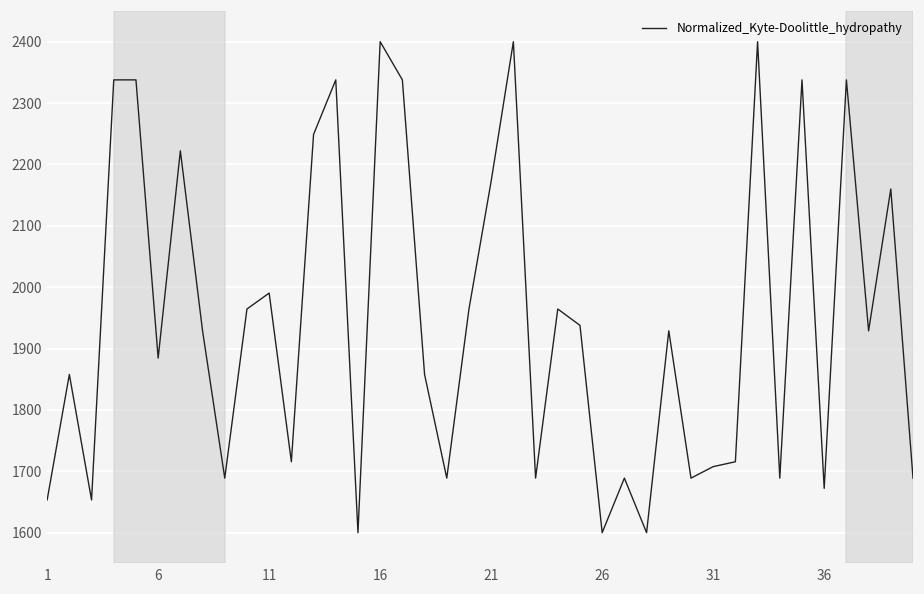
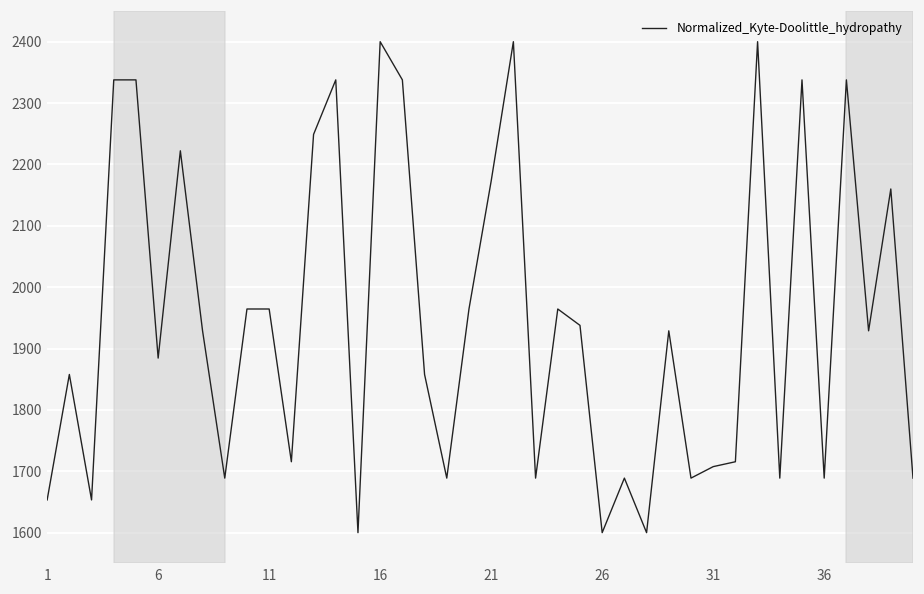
11: 1990 -> 1960
36: 1670 -> 1690
